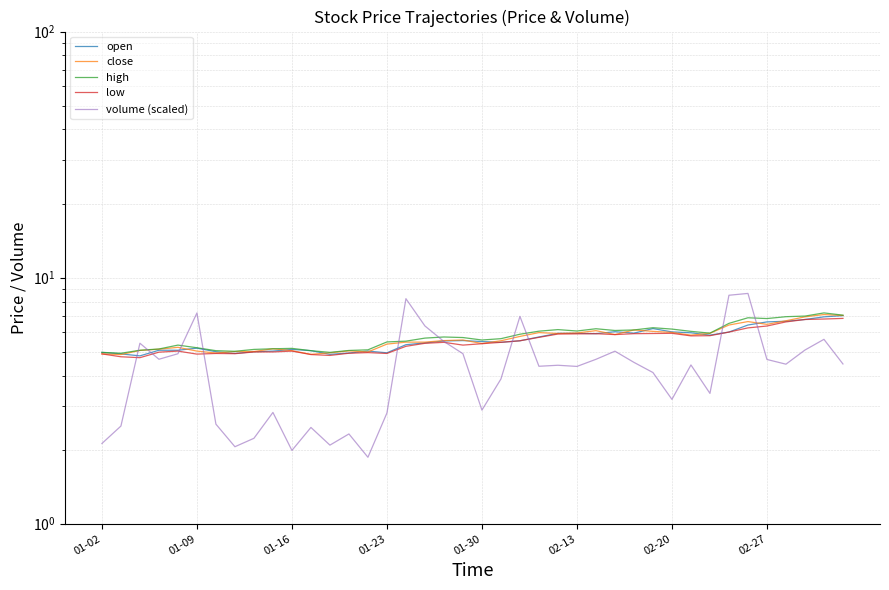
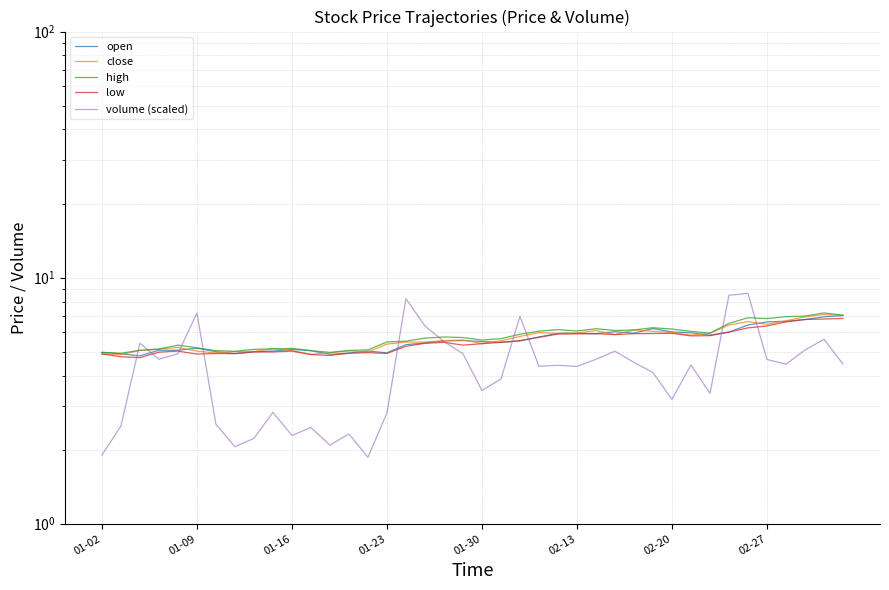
volume (scaled), 01-02: 2.1 -> 1.9
volume (scaled), 01-16: 2.0 -> 2.3
volume (scaled), 01-30: 2.9 -> 3.5
